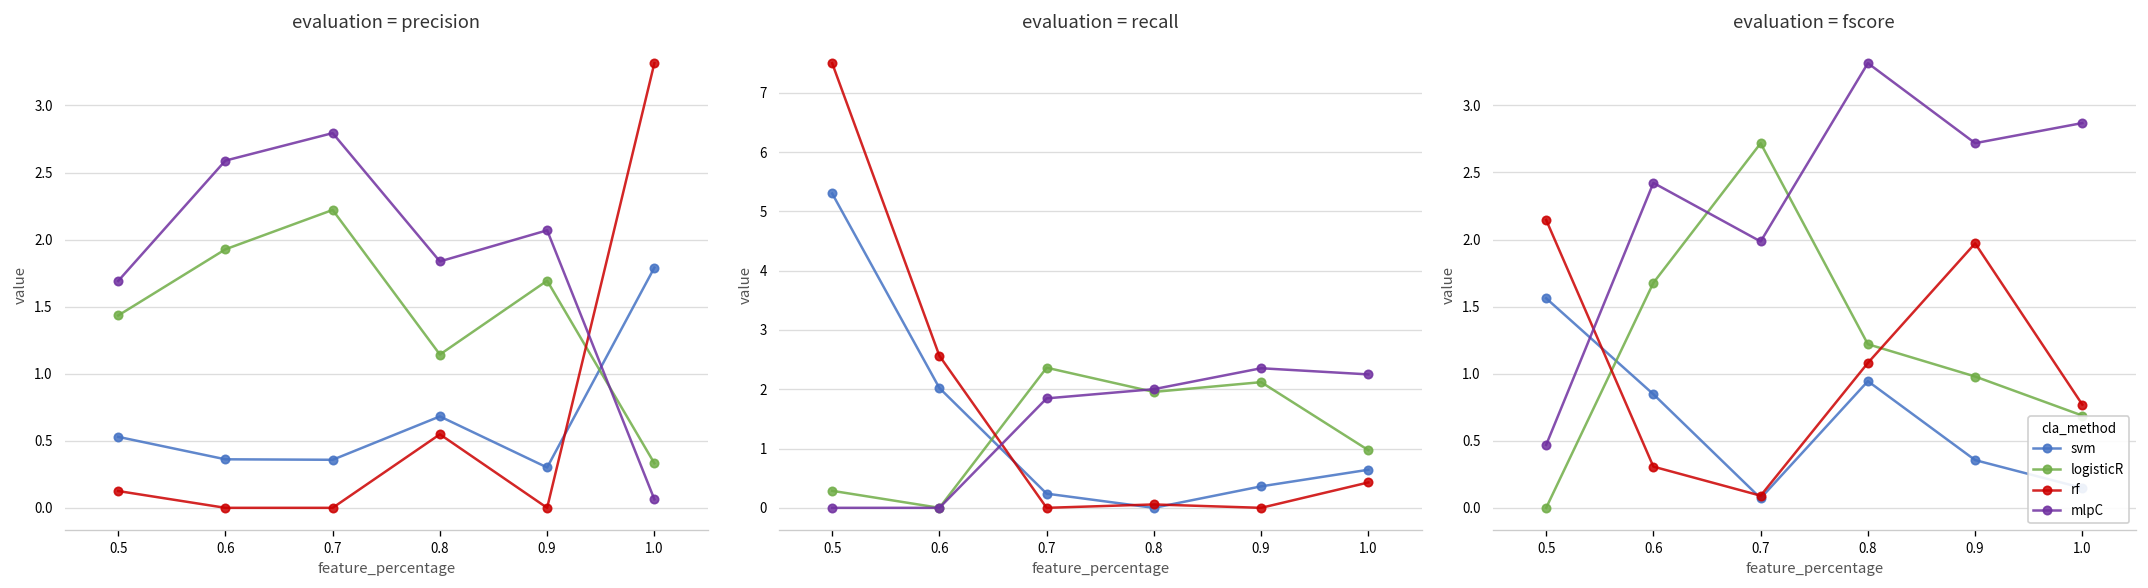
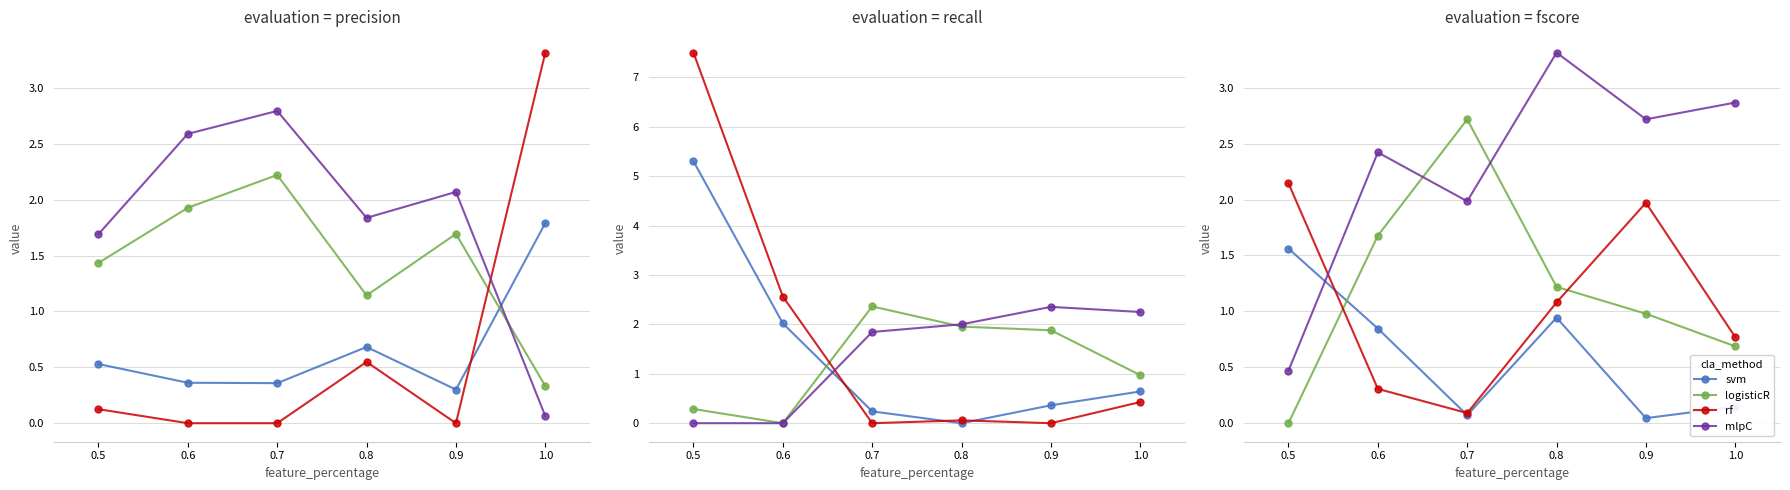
evaluation = recall, logisticR, 0.9: 2.1 -> 1.9
evaluation = fscore, svm, 0.9: 0.36 -> 0.05
